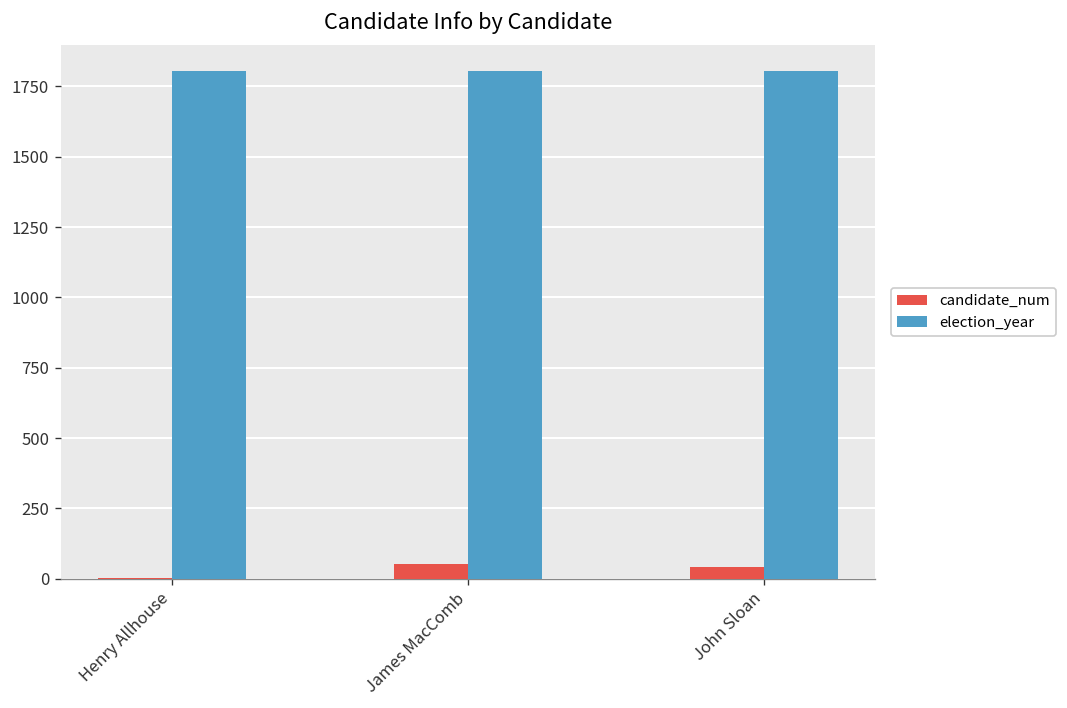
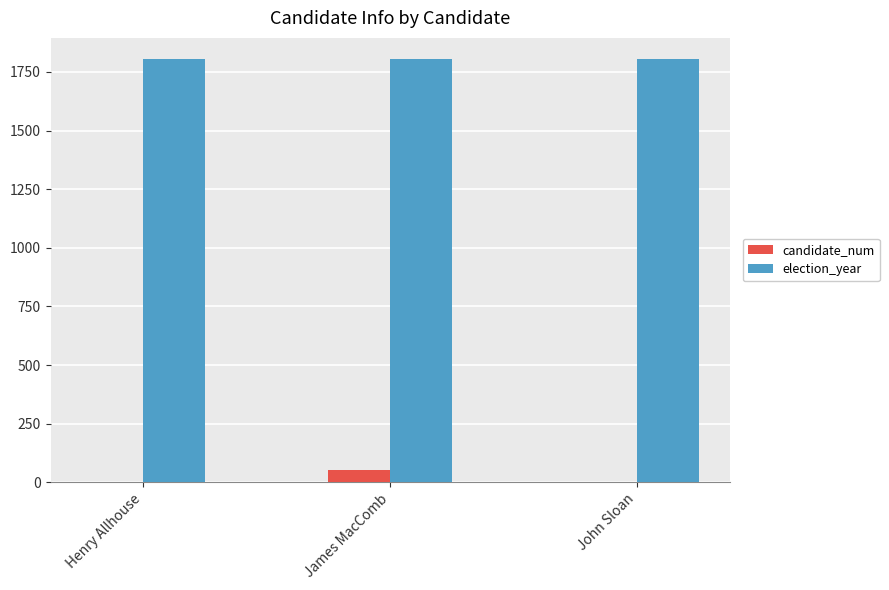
candidate_num, John Sloan: 40 -> 0
